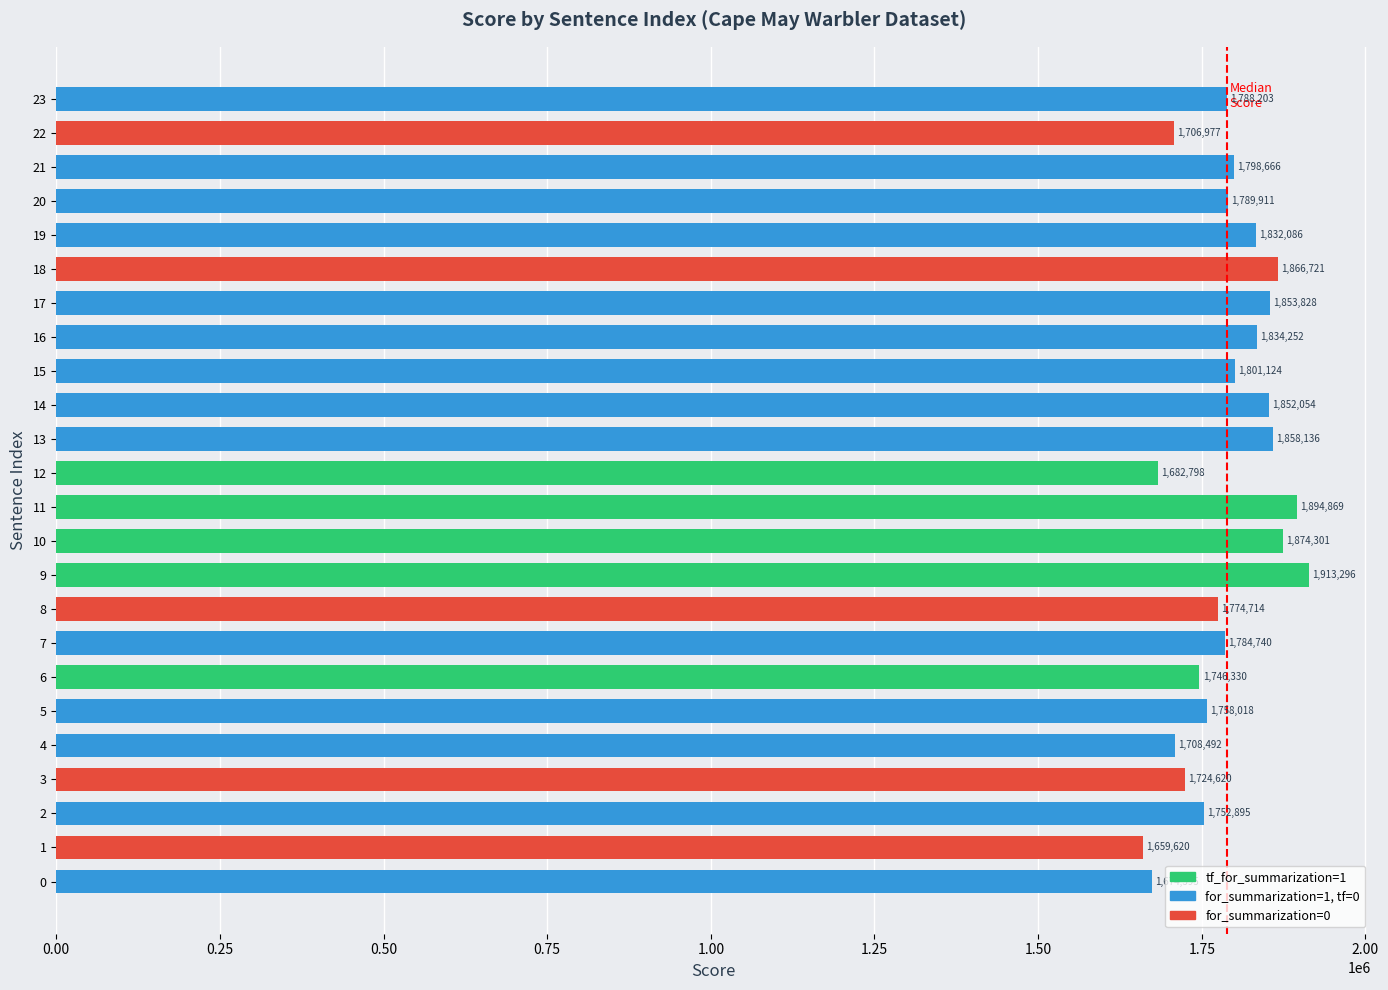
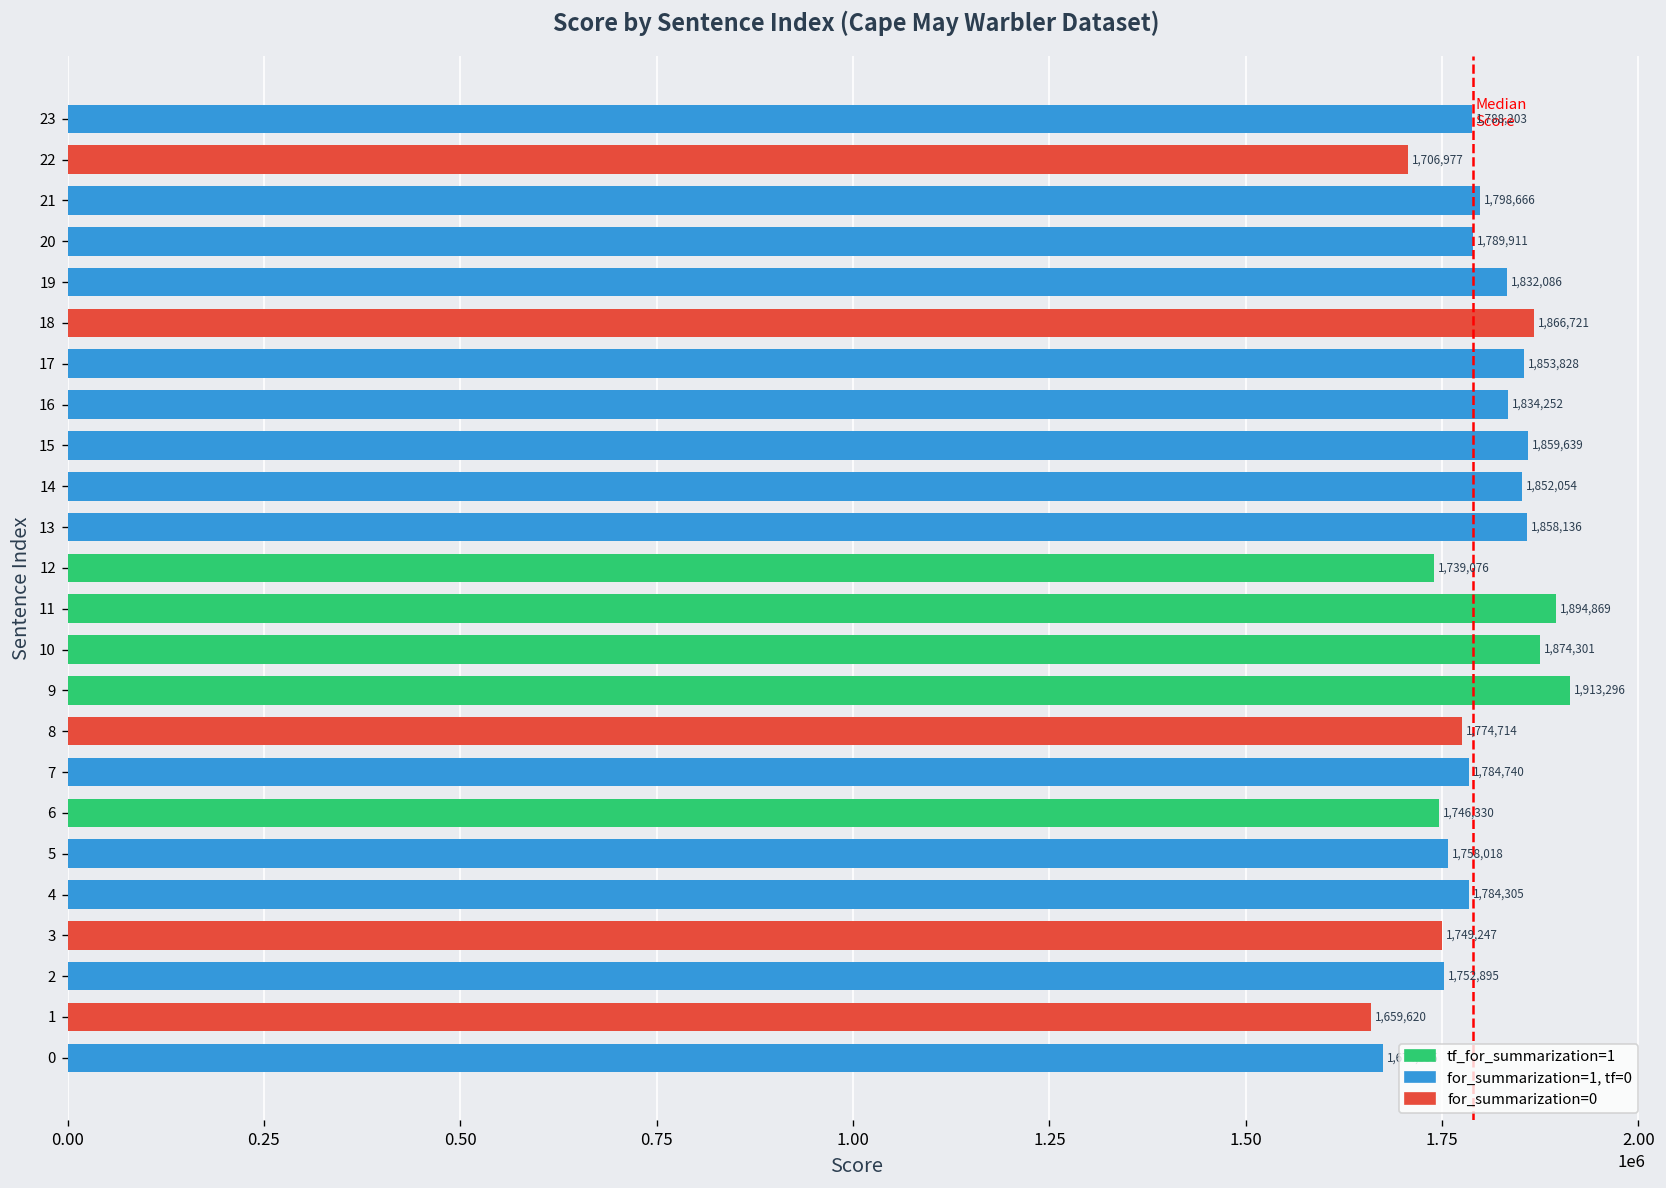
15: 1,801,124 -> 1,859,639
12: 1,682,798 -> 1,739,076
4: 1,708,492 -> 1,784,305
3: 1,724,620 -> 1,749,247
